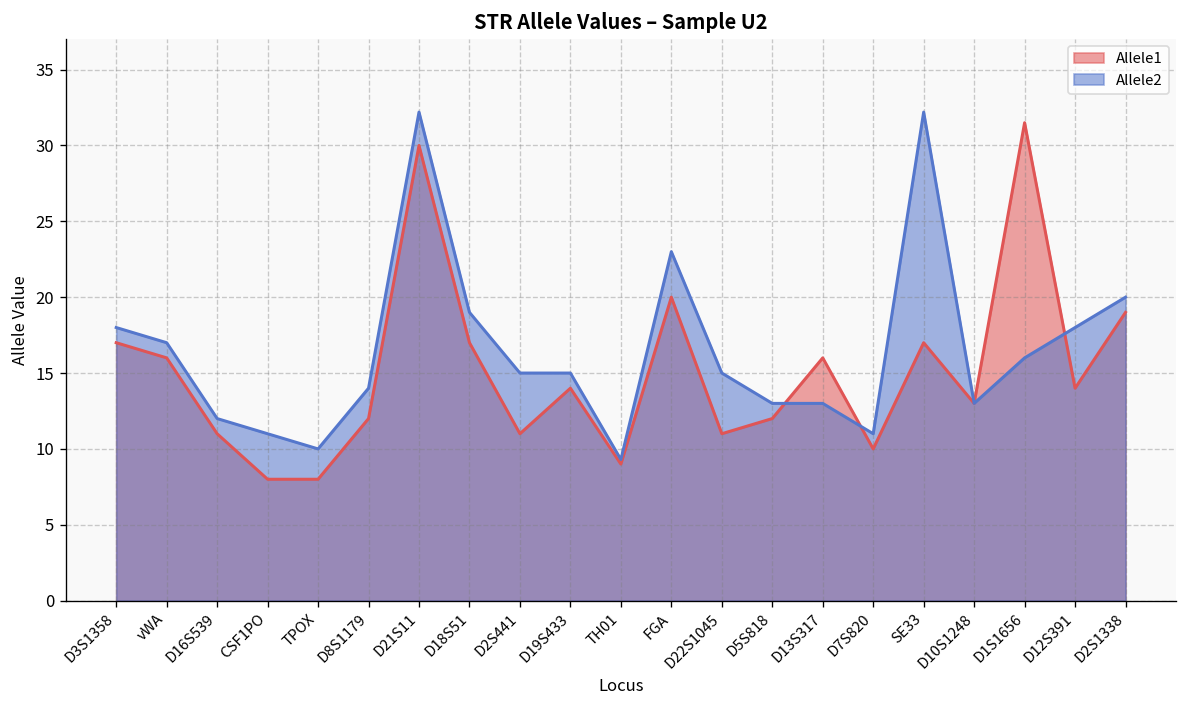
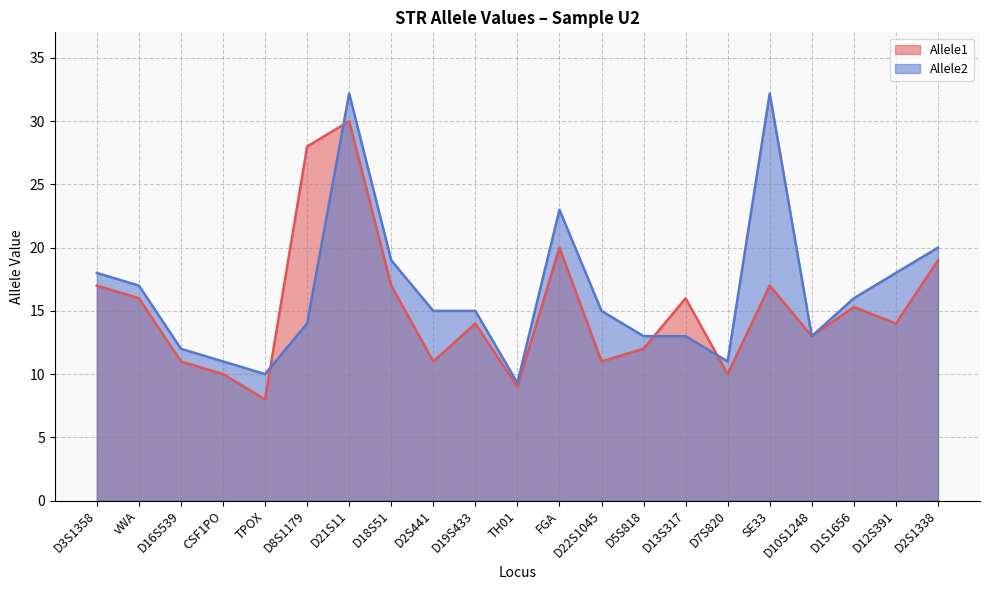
Allele1, CSF1PO: 8 -> 10
Allele1, D8S1179: 12 -> 28
Allele1, D1S1656: 31.5 -> 15.3
